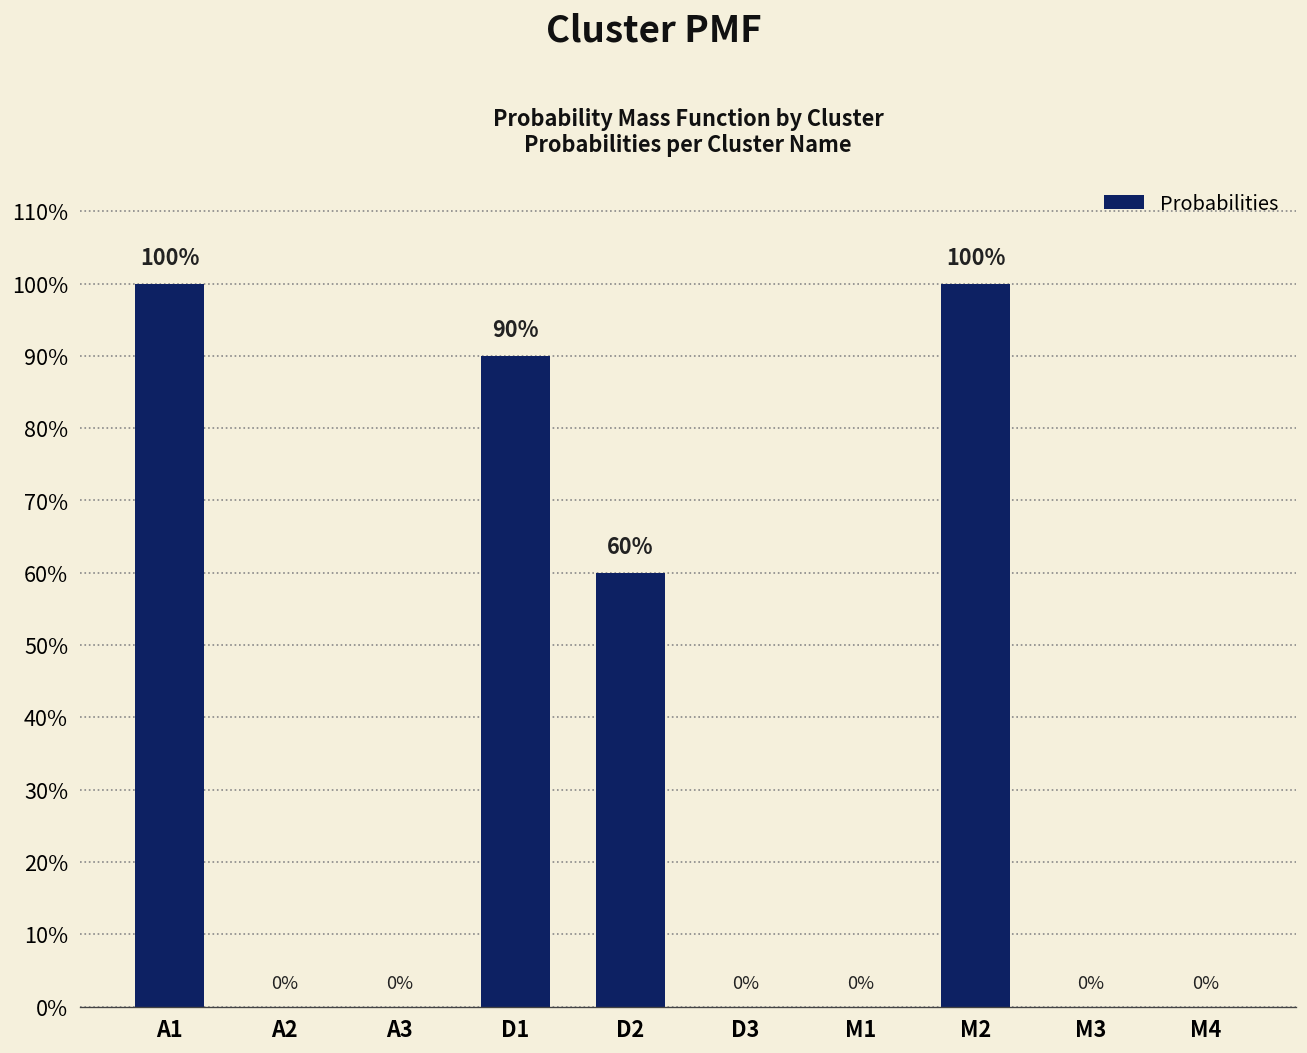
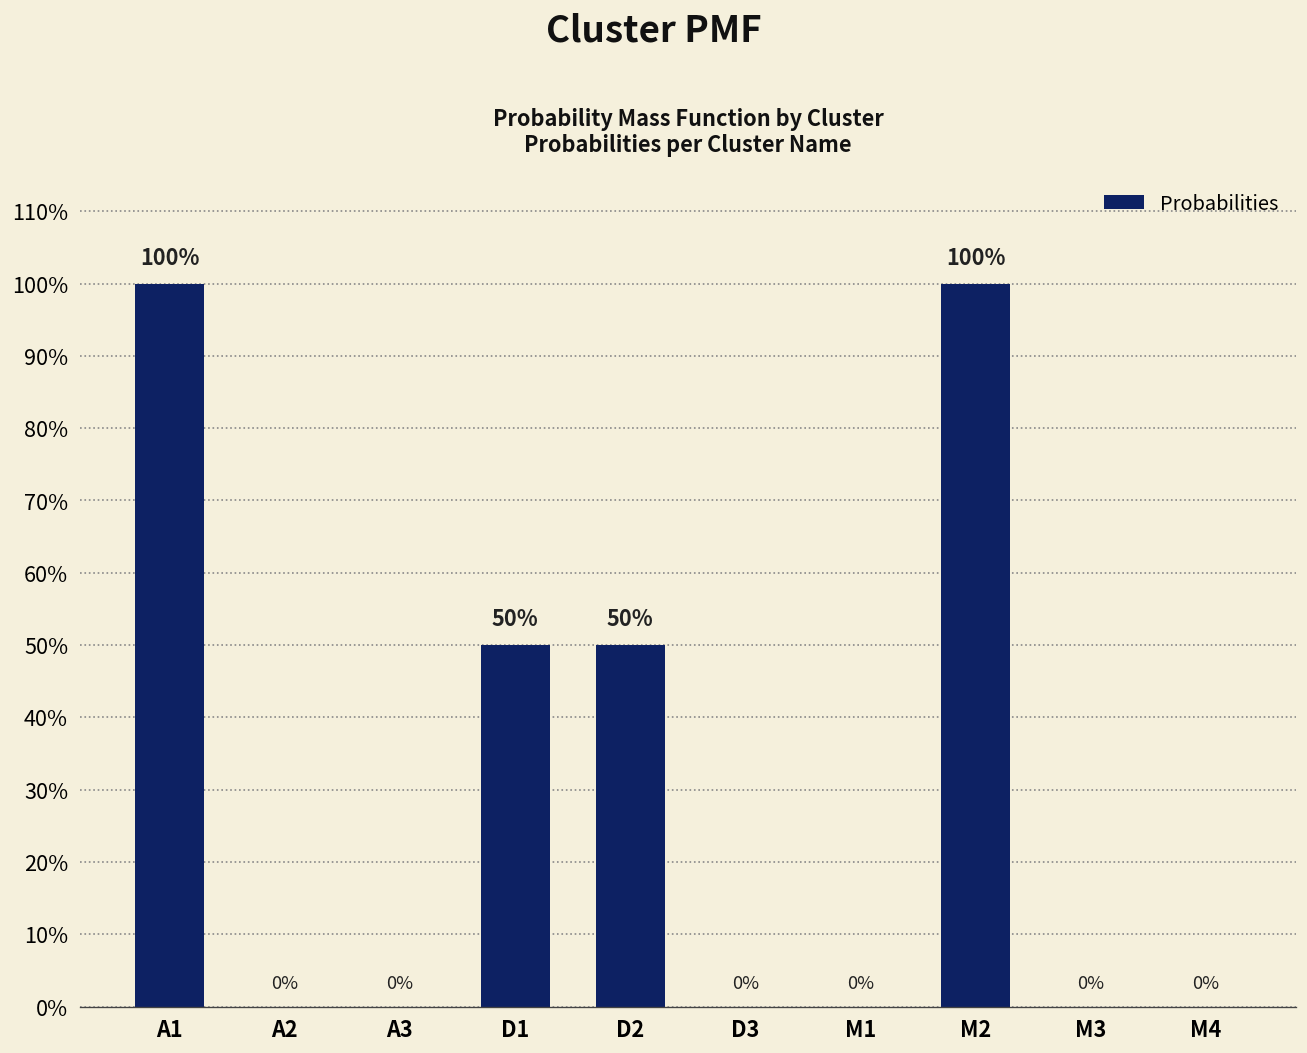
D1: 90% -> 50%
D2: 60% -> 50%
